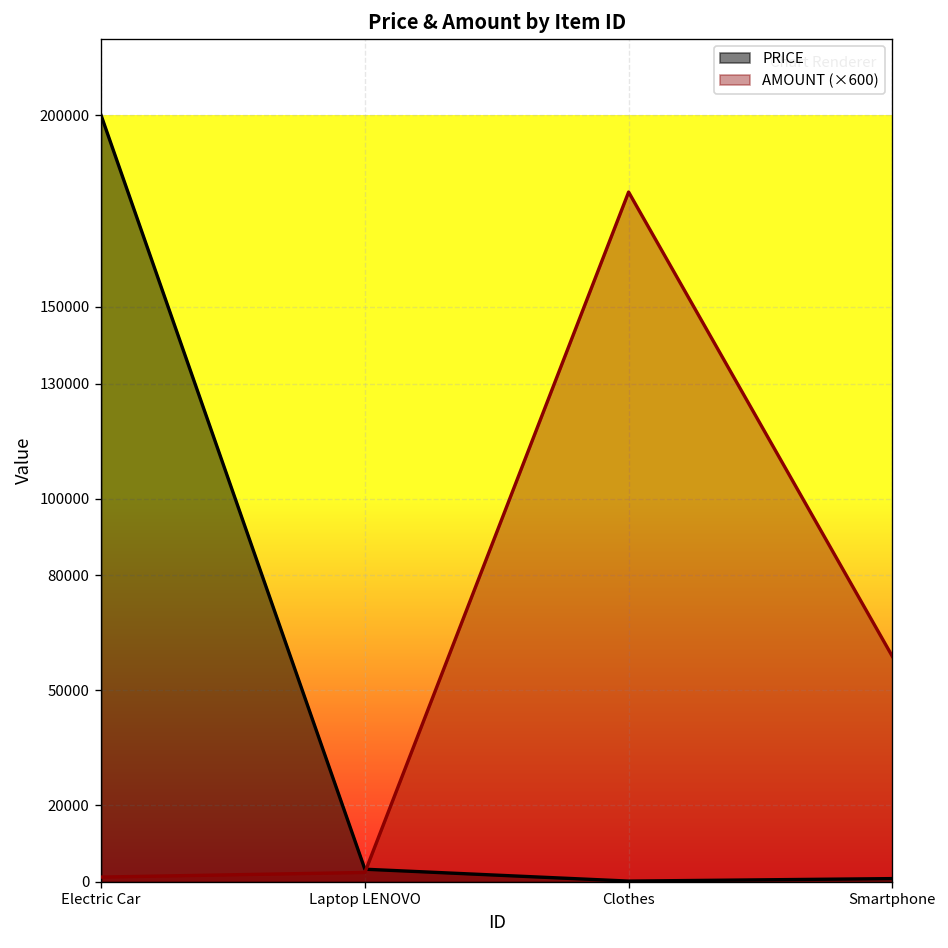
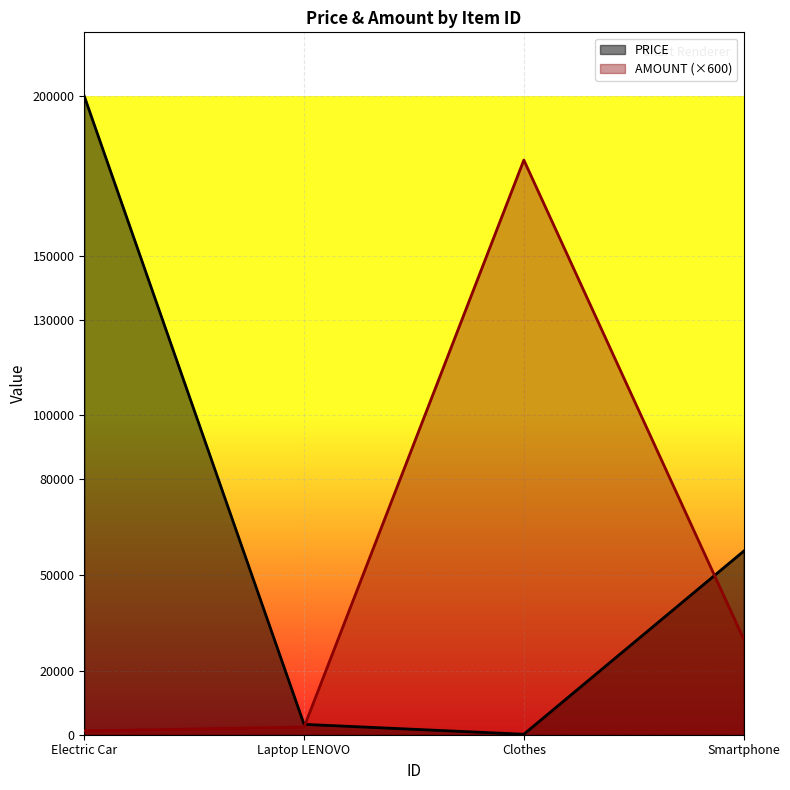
PRICE, Smartphone: 1000 -> 57000
AMOUNT (×600), Smartphone: 59000 -> 30000
